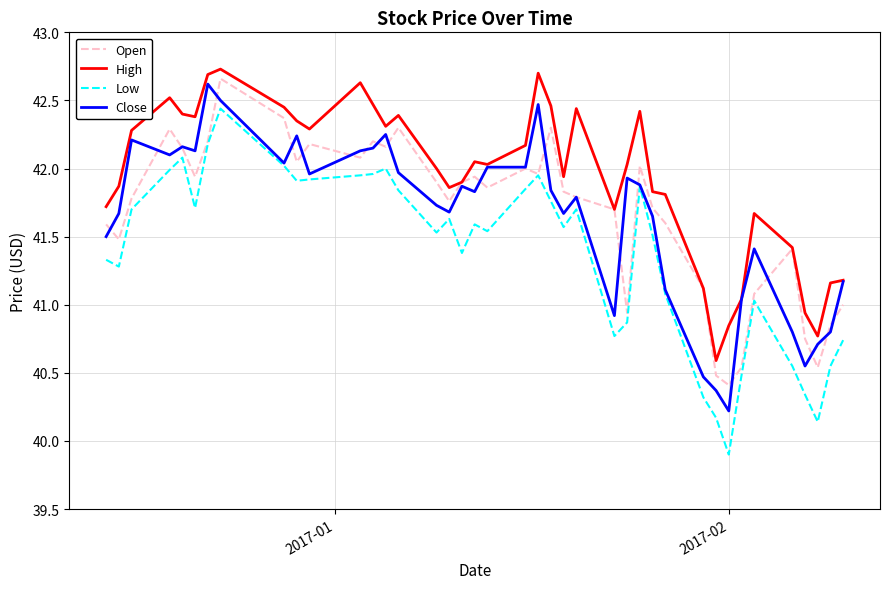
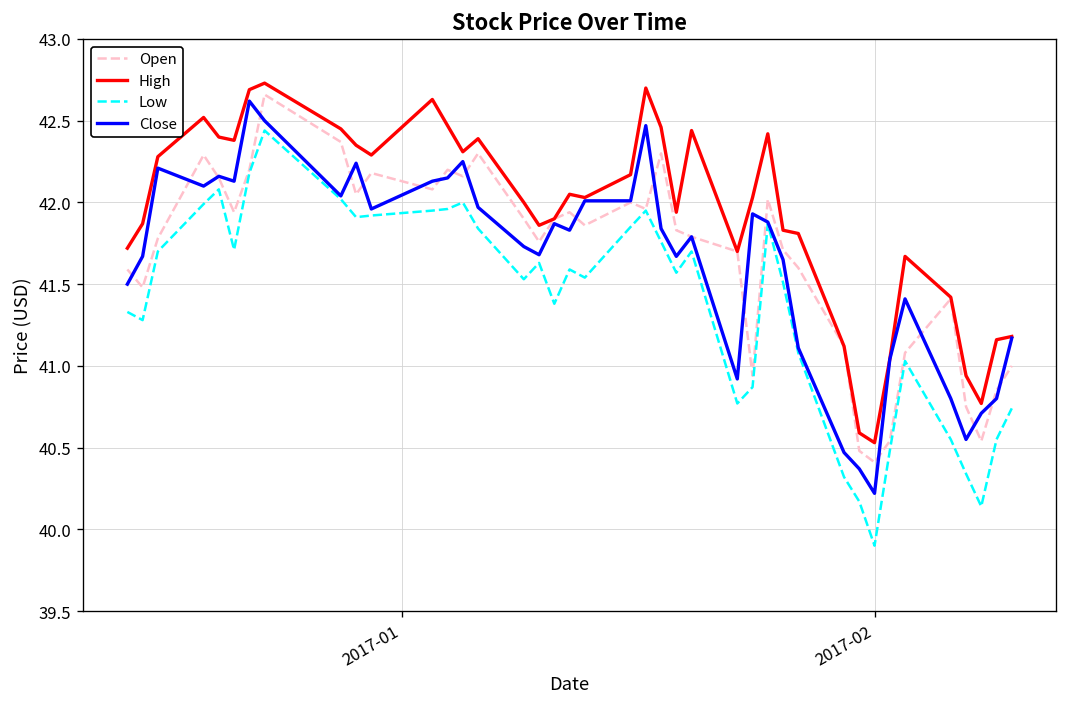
High, 2017-02: 40.85 -> 40.53
